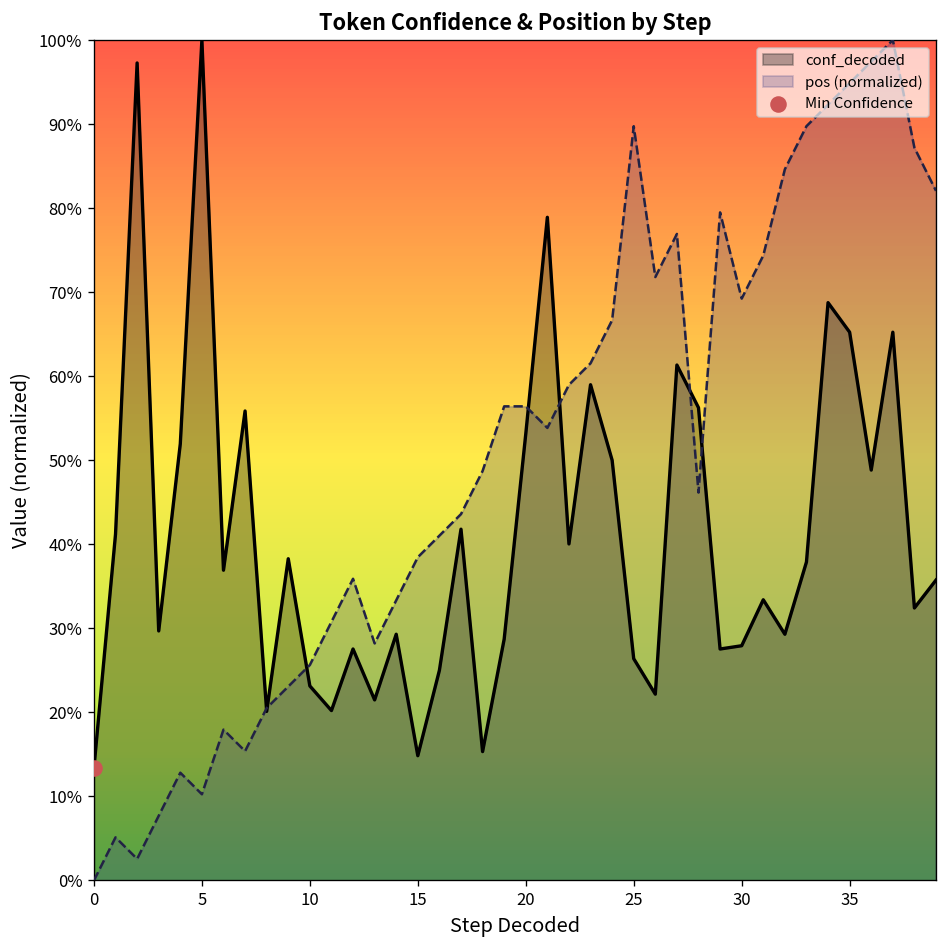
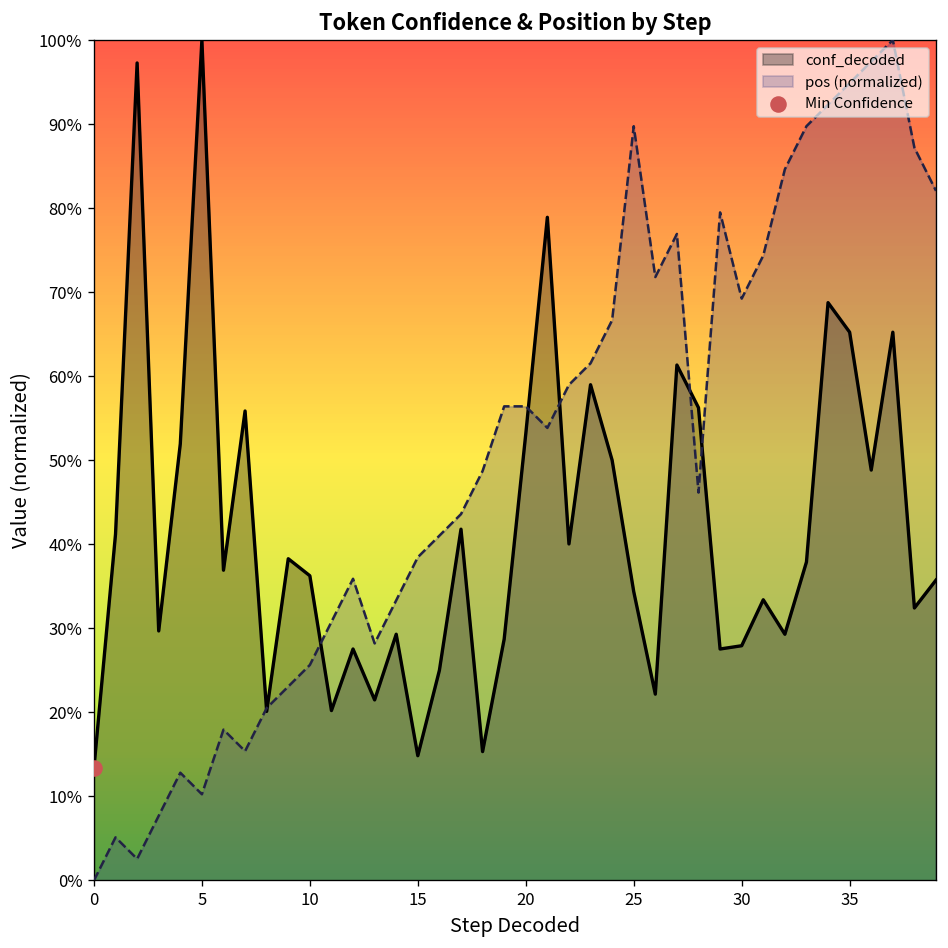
conf_decoded, 10: 23% -> 36%
conf_decoded, 25: 26% -> 34%
